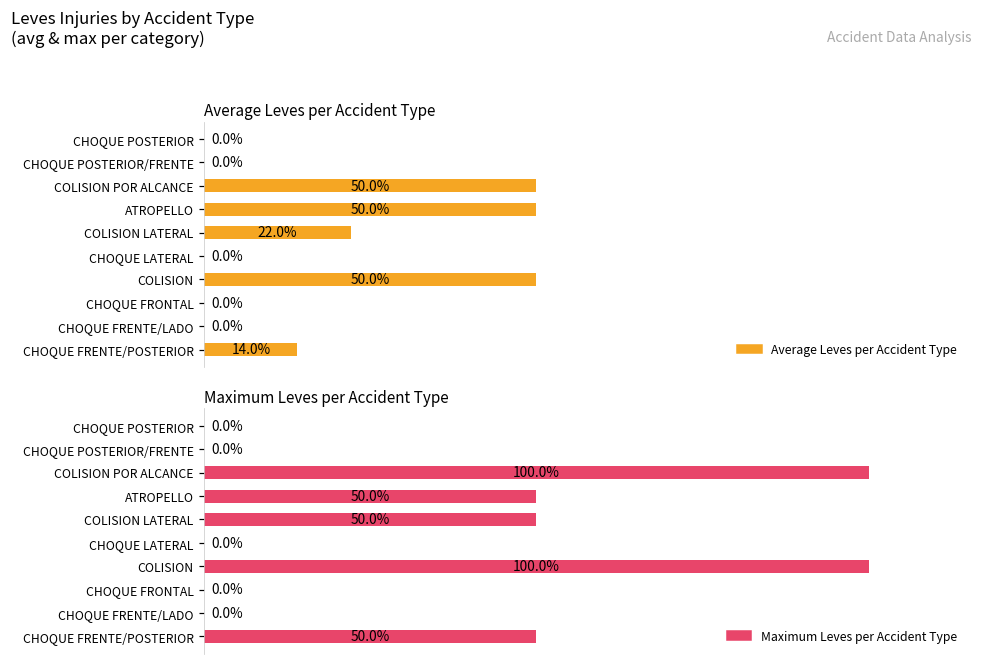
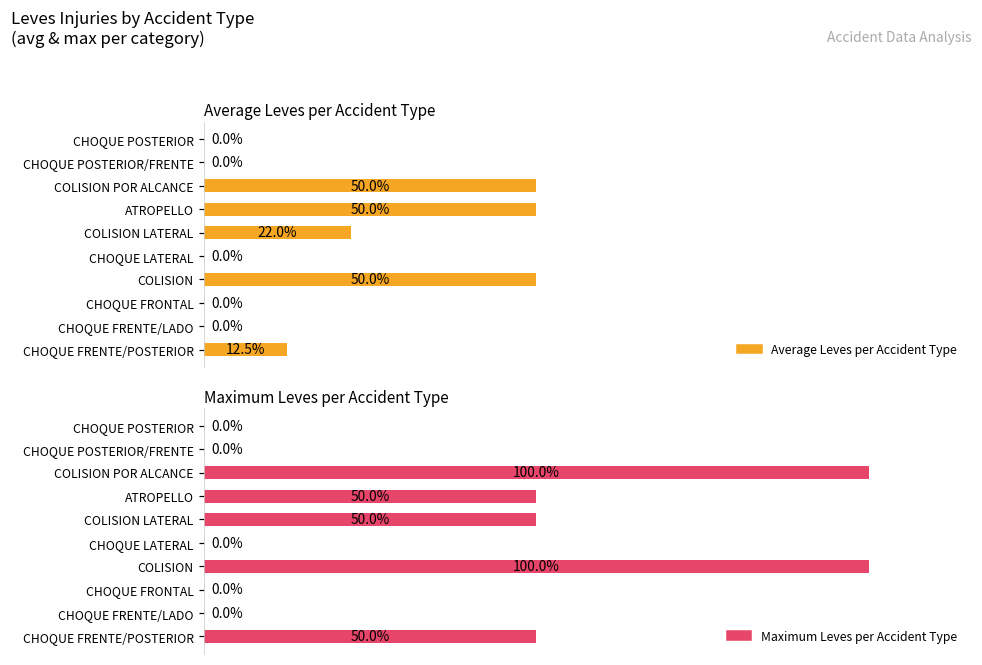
Average Leves per Accident Type, CHOQUE FRENTE/POSTERIOR: 14.0% -> 12.5%
